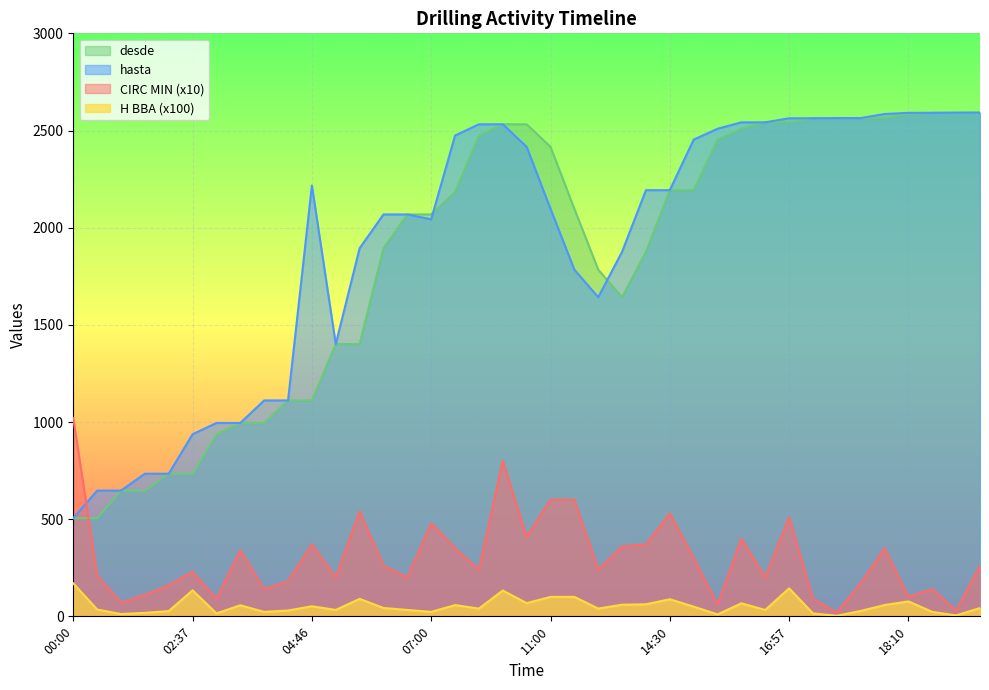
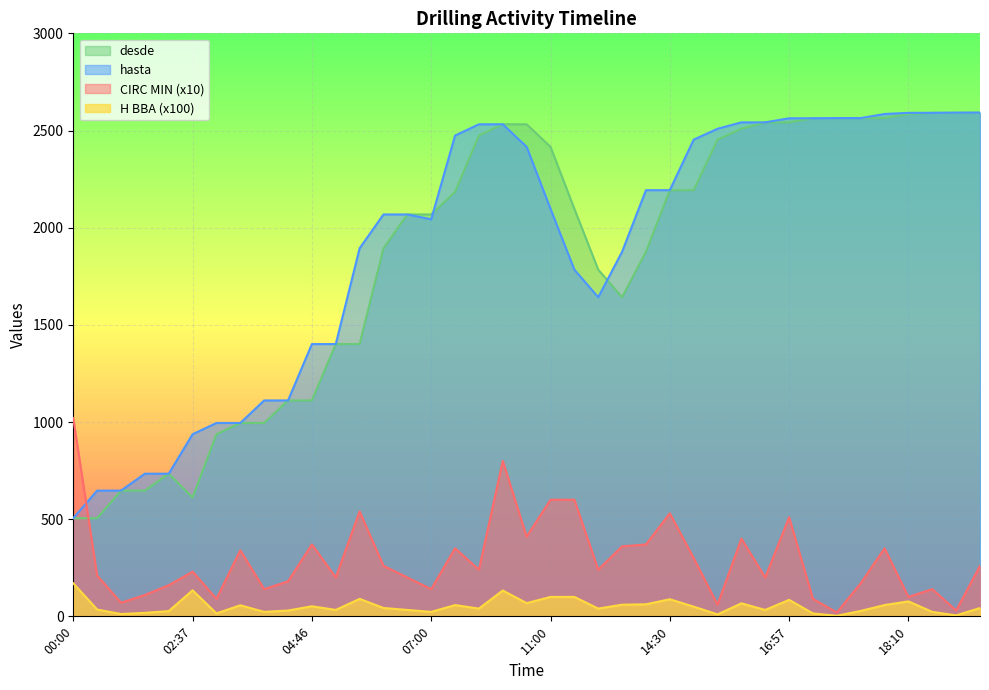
desde, 02:37: 730 -> 610
hasta, 04:46: 2220 -> 1400
CIRC MIN (x10), 07:00: 480 -> 140
H BBA (x100), 16:57: 140 -> 90
